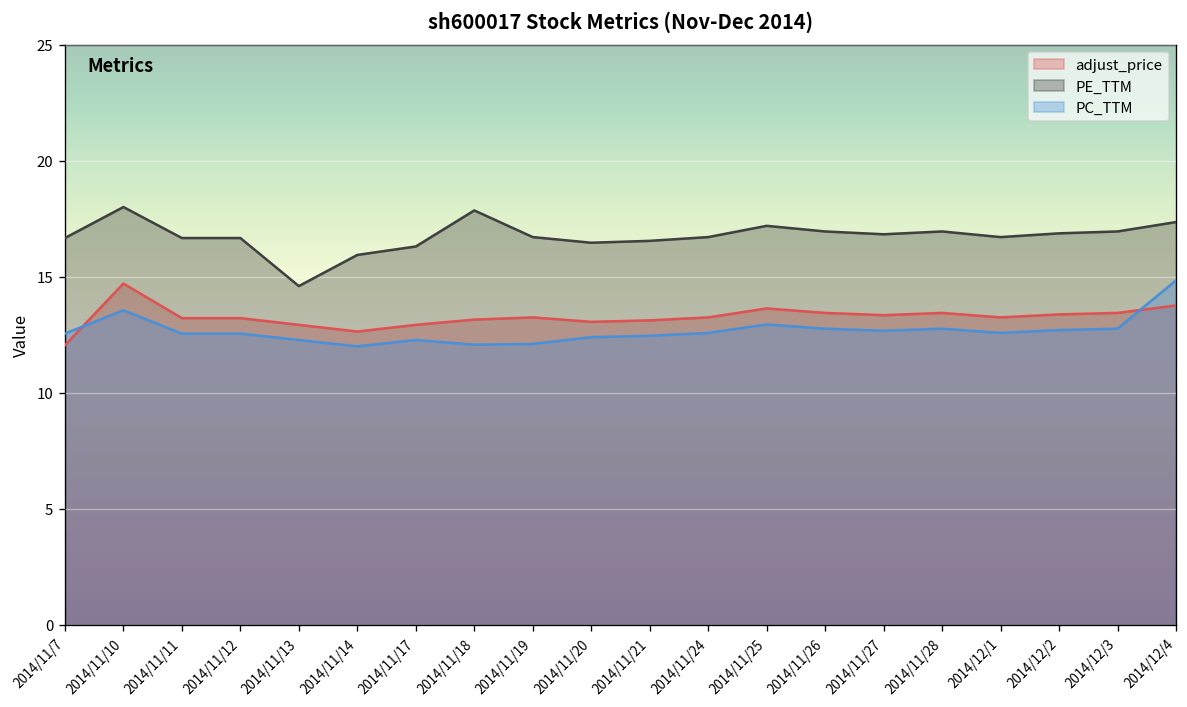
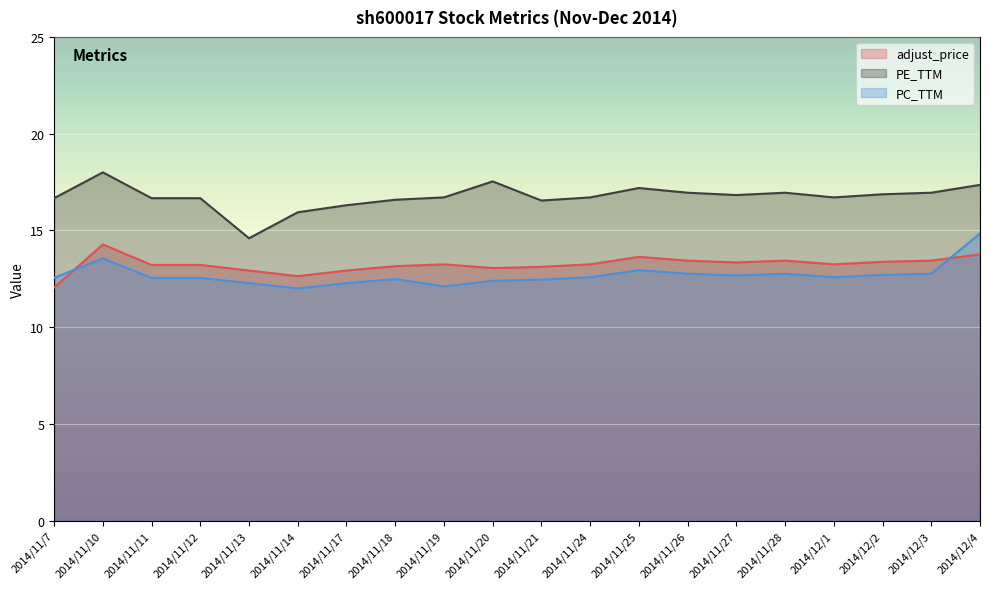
adjust_price, 2014/11/10: 14.7 -> 14.3
PE_TTM, 2014/11/18: 17.9 -> 16.6
PC_TTM, 2014/11/18: 12.1 -> 12.5
PE_TTM, 2014/11/20: 16.5 -> 17.5
